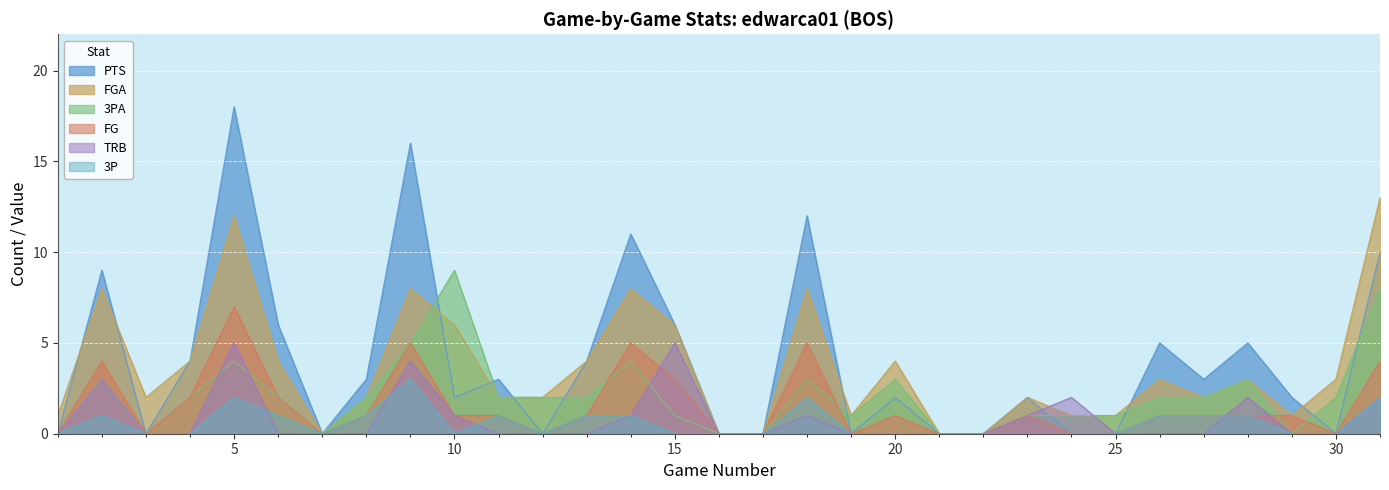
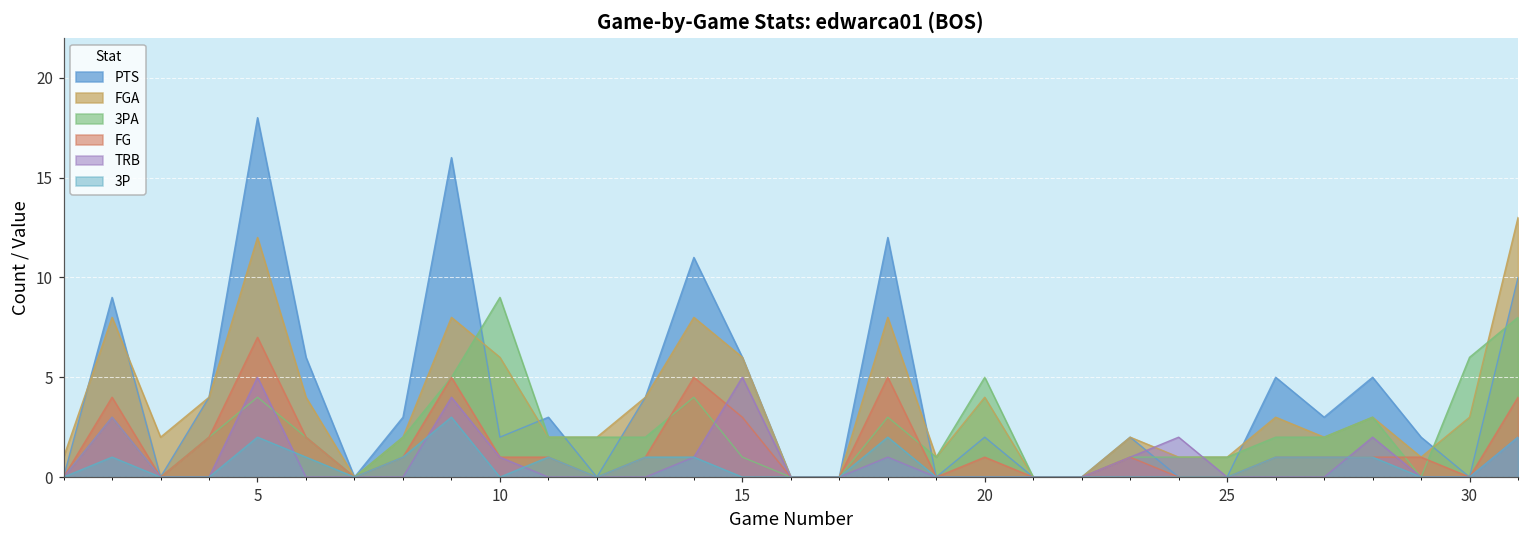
3PA, 20: 3 -> 5
3PA, 30: 2 -> 6
